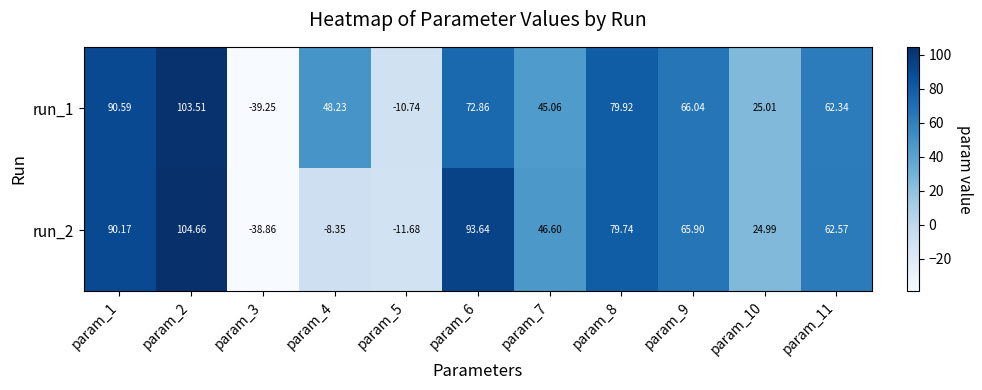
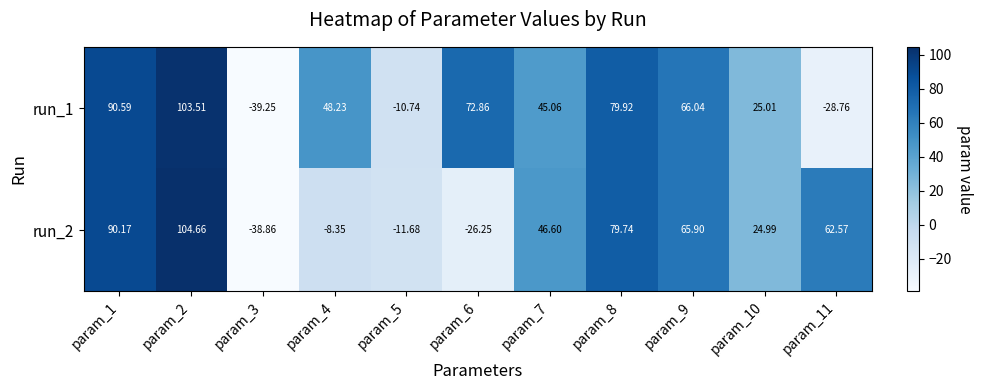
run_1, param_11: 62.34 -> -28.76
run_2, param_6: 93.64 -> -26.25
